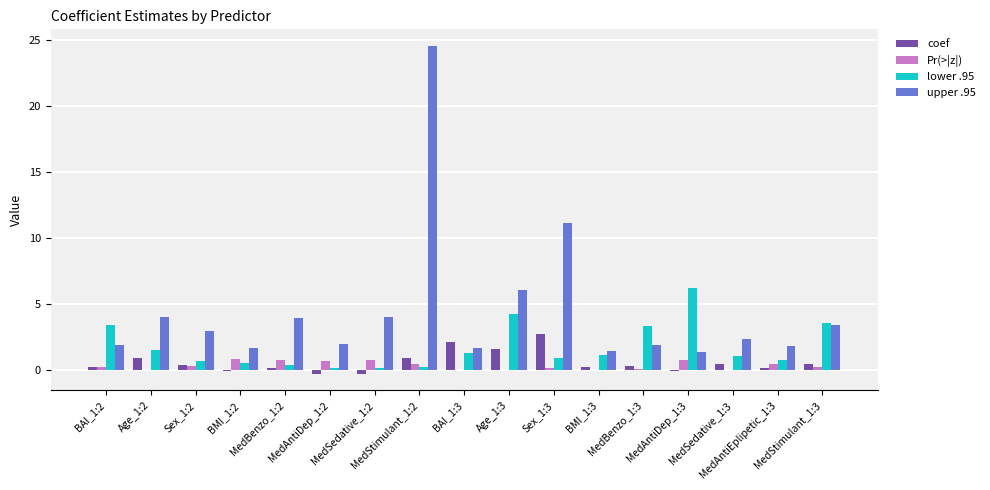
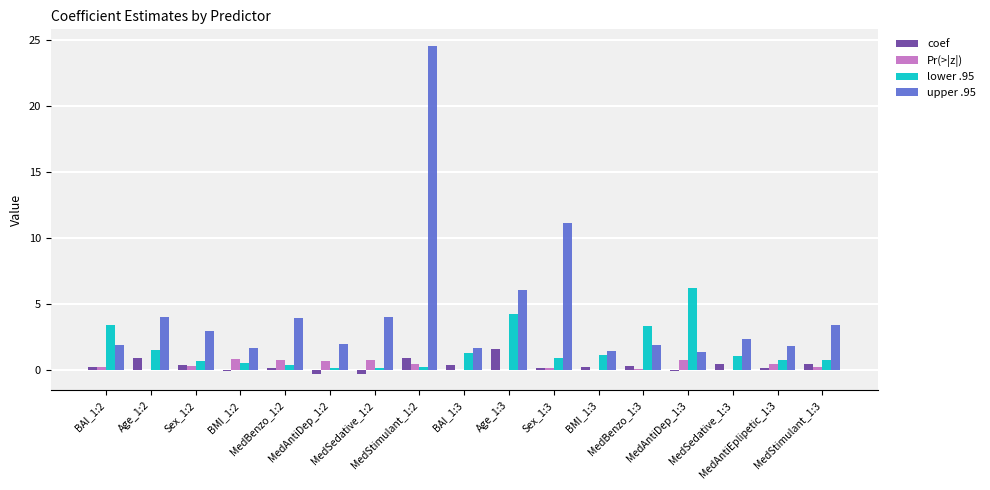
coef, BAI_1:3: 2.1 -> 0.4
coef, Sex_1:3: 2.8 -> 0.1
lower .95, MedStimulant_1:3: 3.6 -> 0.8
